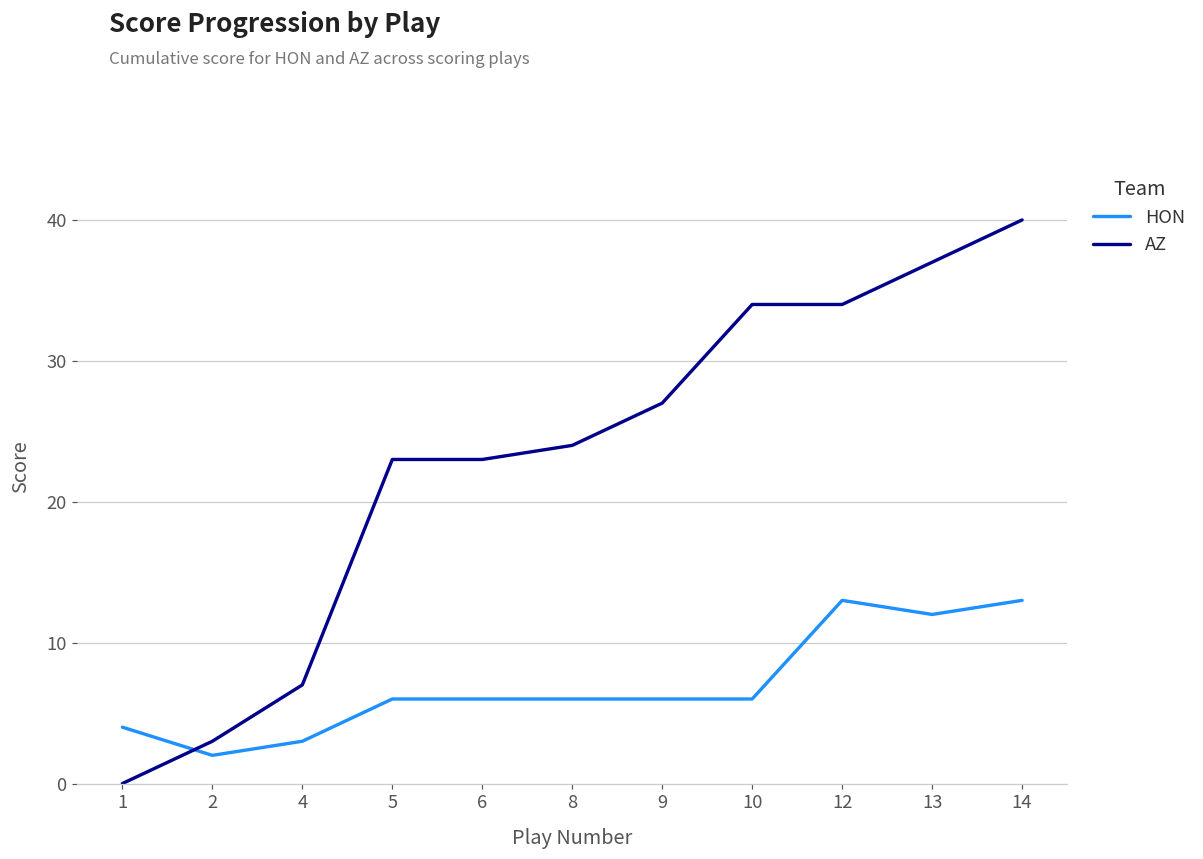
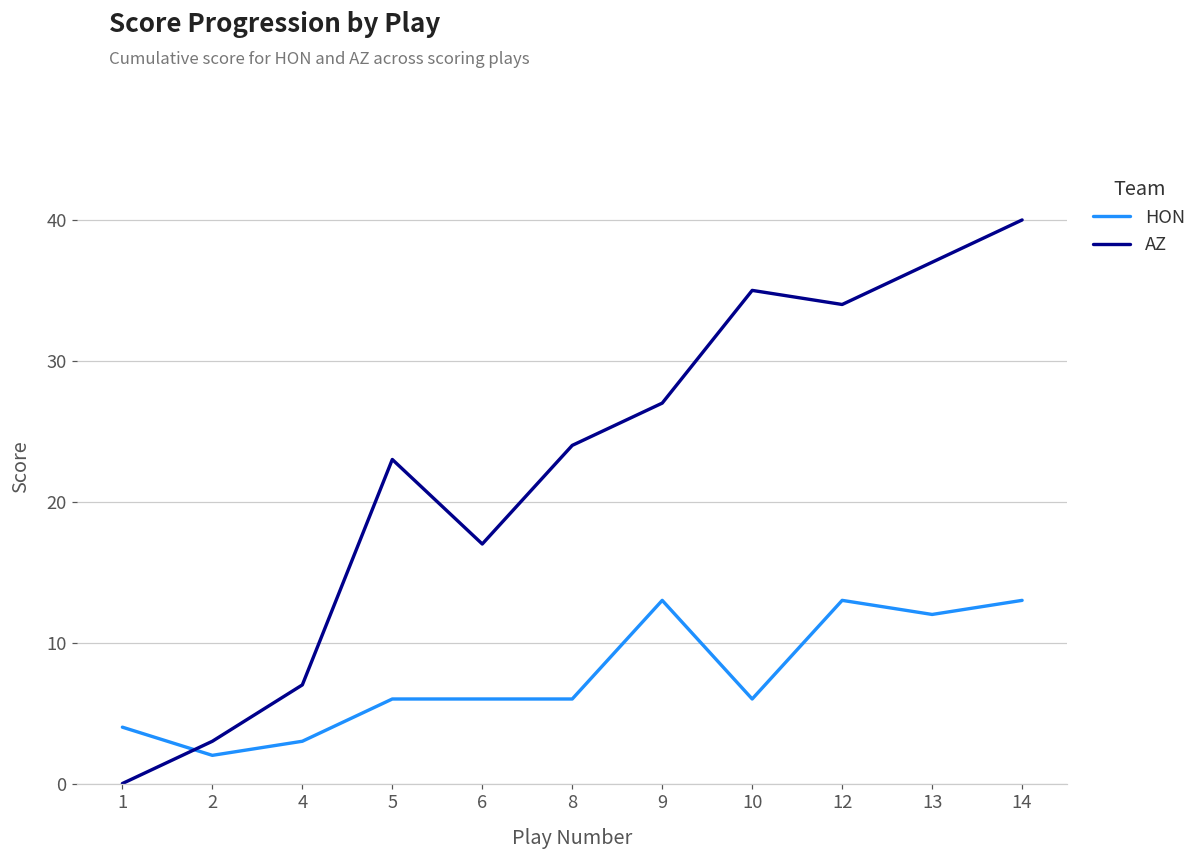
AZ, 6: 23 -> 17
HON, 9: 6 -> 13
AZ, 10: 34 -> 35
